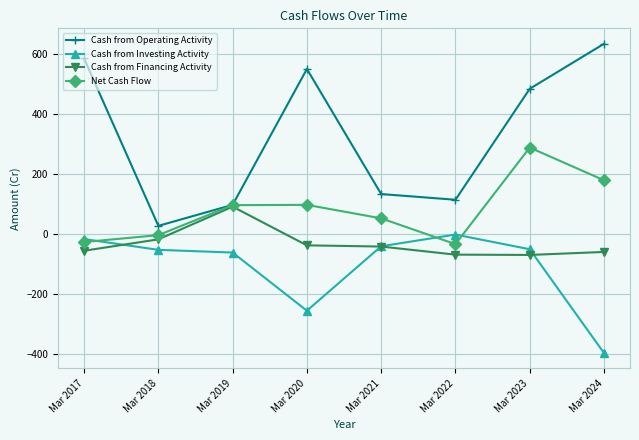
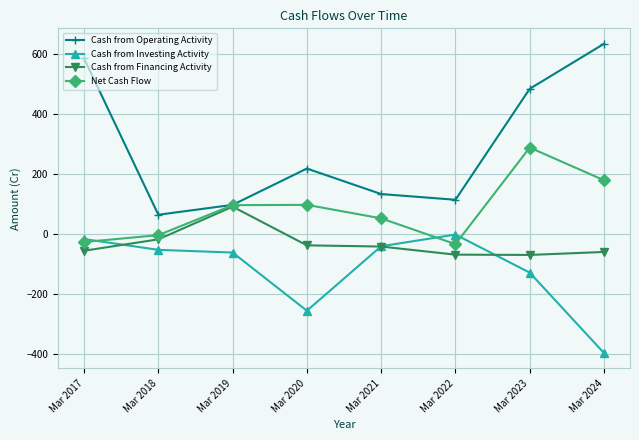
Cash from Operating Activity, Mar 2018: 30 -> 70
Cash from Operating Activity, Mar 2020: 550 -> 220
Cash from Investing Activity, Mar 2023: -50 -> -130
